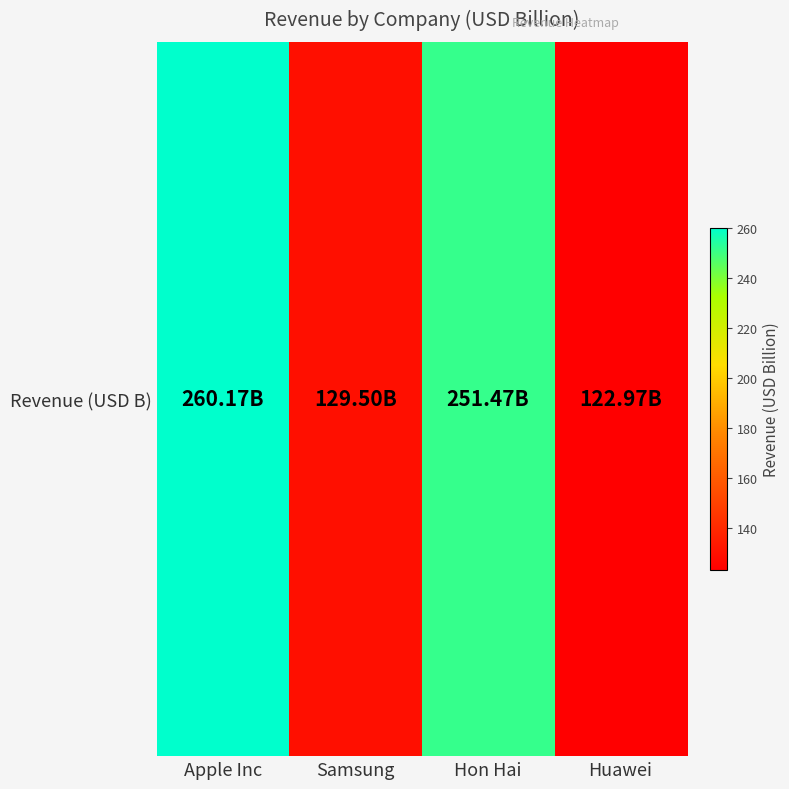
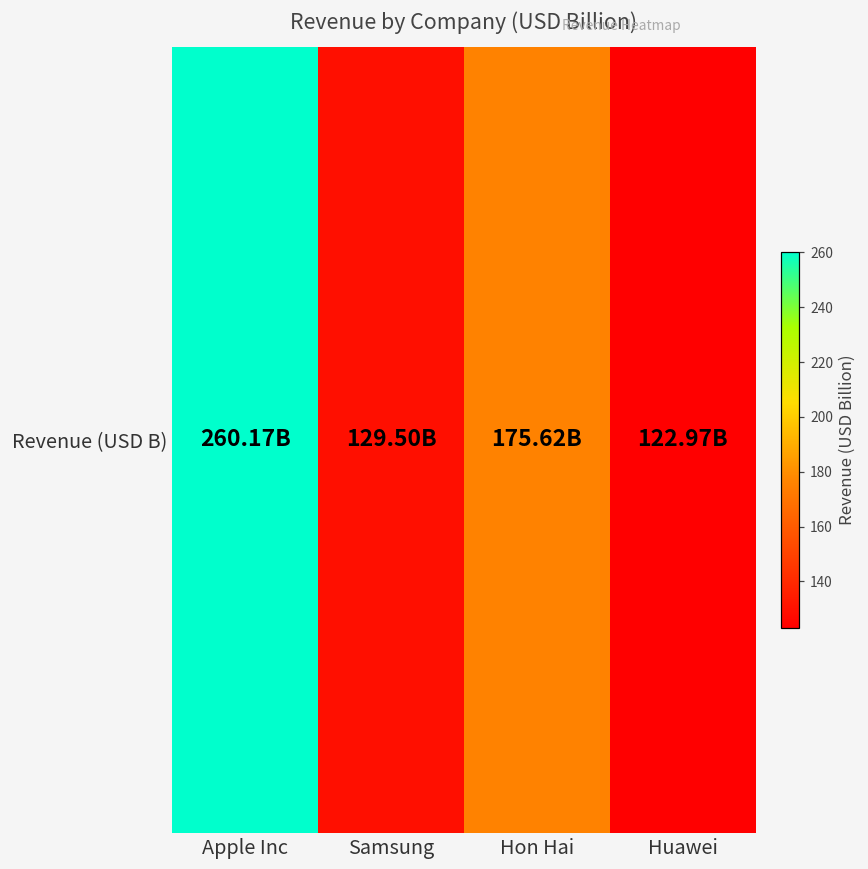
Revenue (USD B), Hon Hai: 251.47B -> 175.62B
